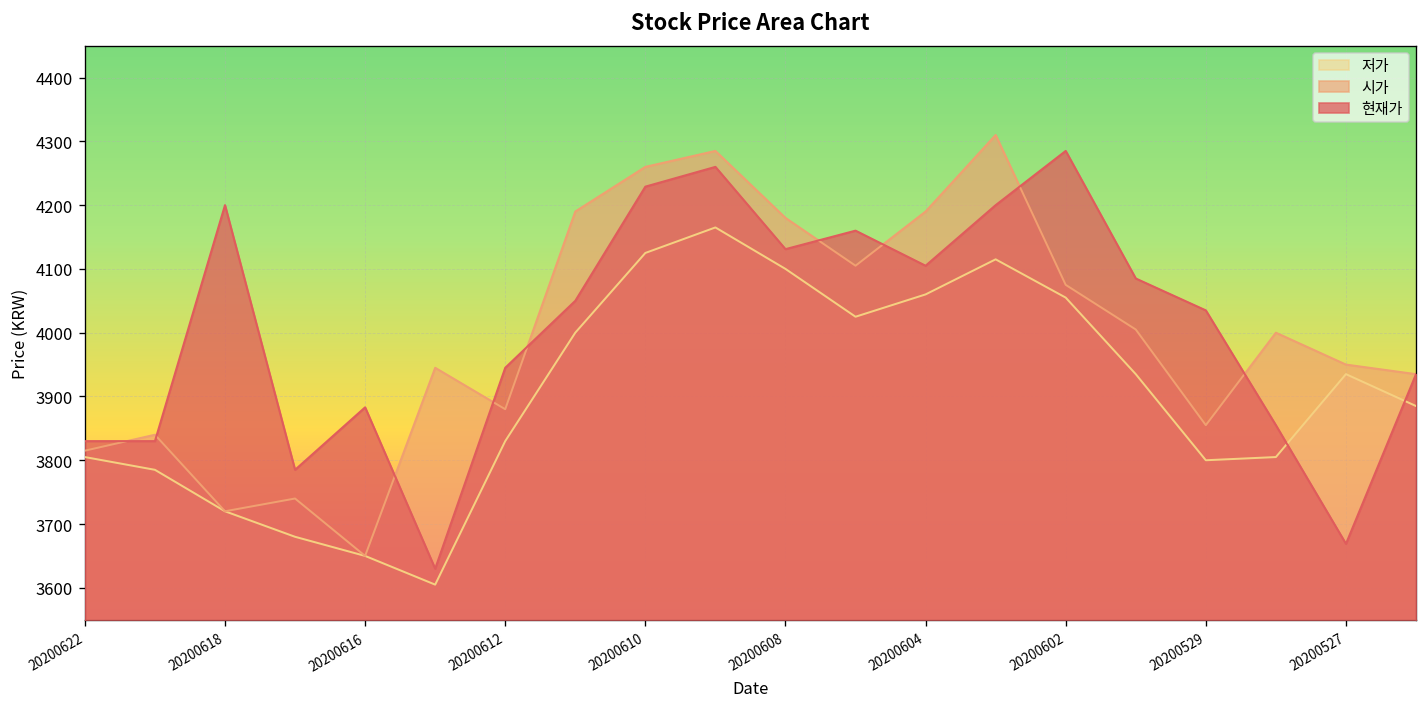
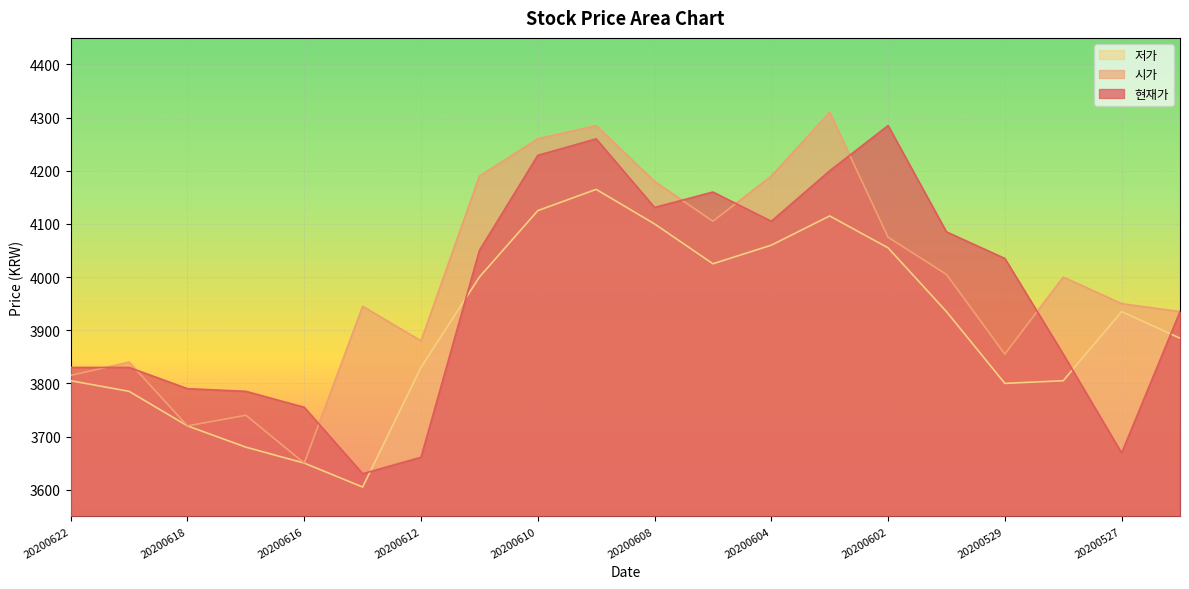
현재가, 20200618: 4200 -> 3790
현재가, 20200616: 3880 -> 3760
현재가, 20200612: 3950 -> 3660
